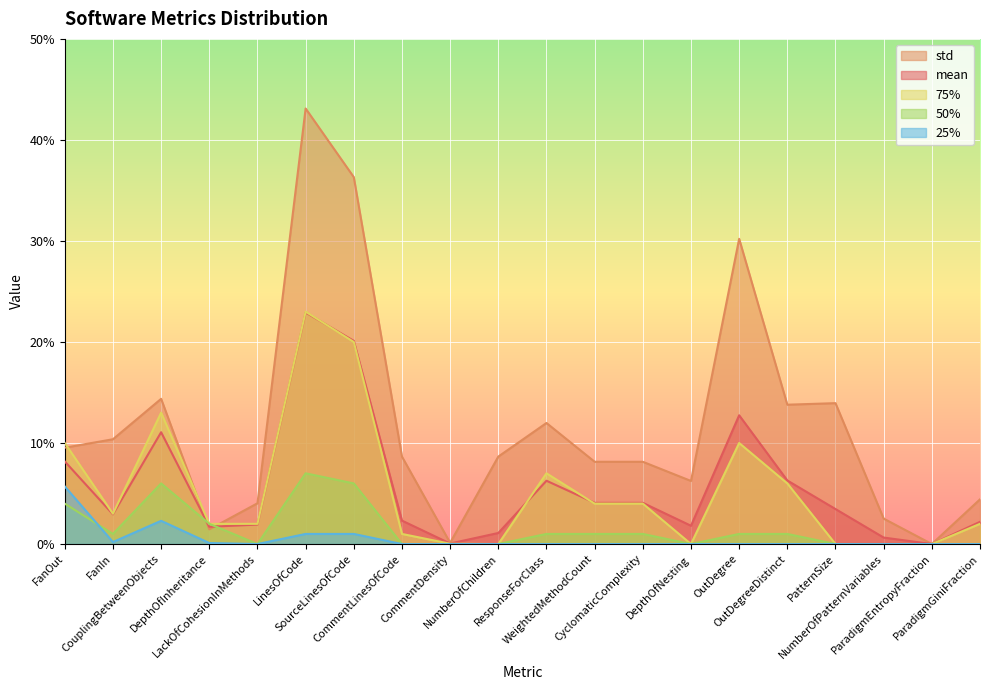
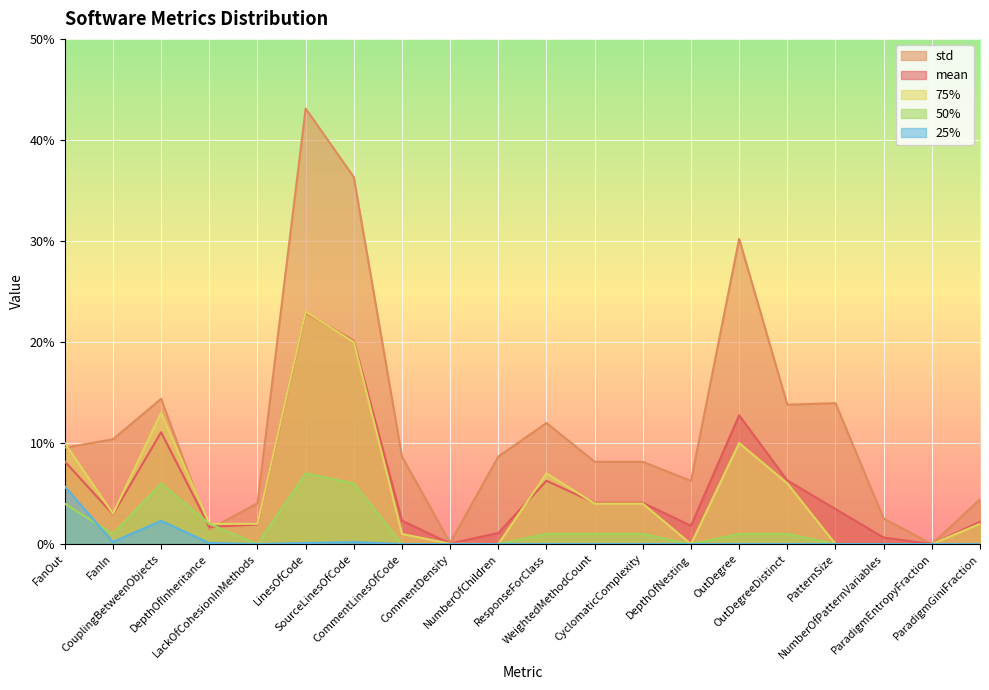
25%, LinesOfCode: 1.0% -> 0.1%
25%, SourceLinesOfCode: 1.0% -> 0.2%
